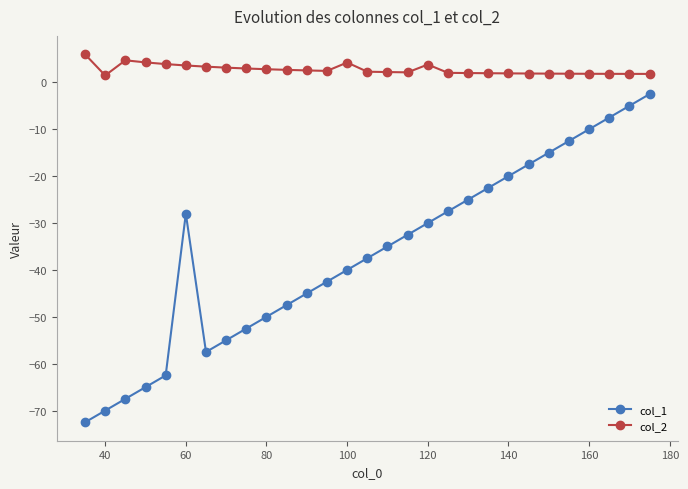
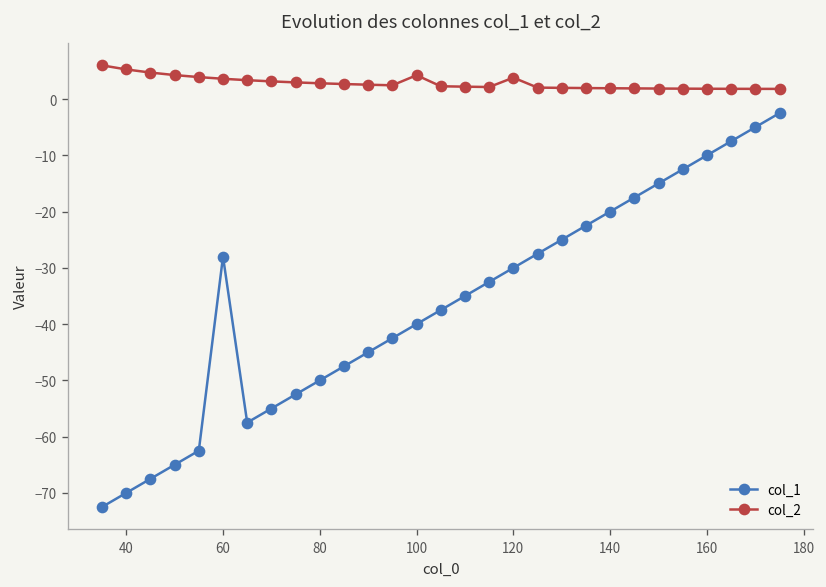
col_2, 40: 1 -> 5
